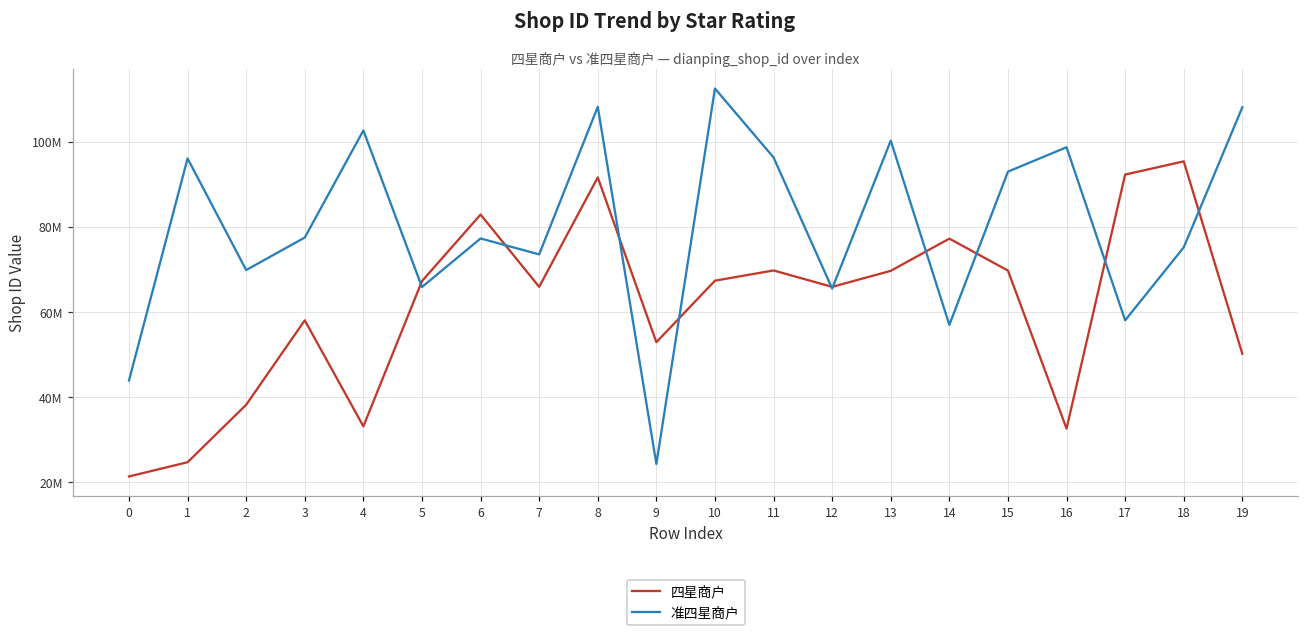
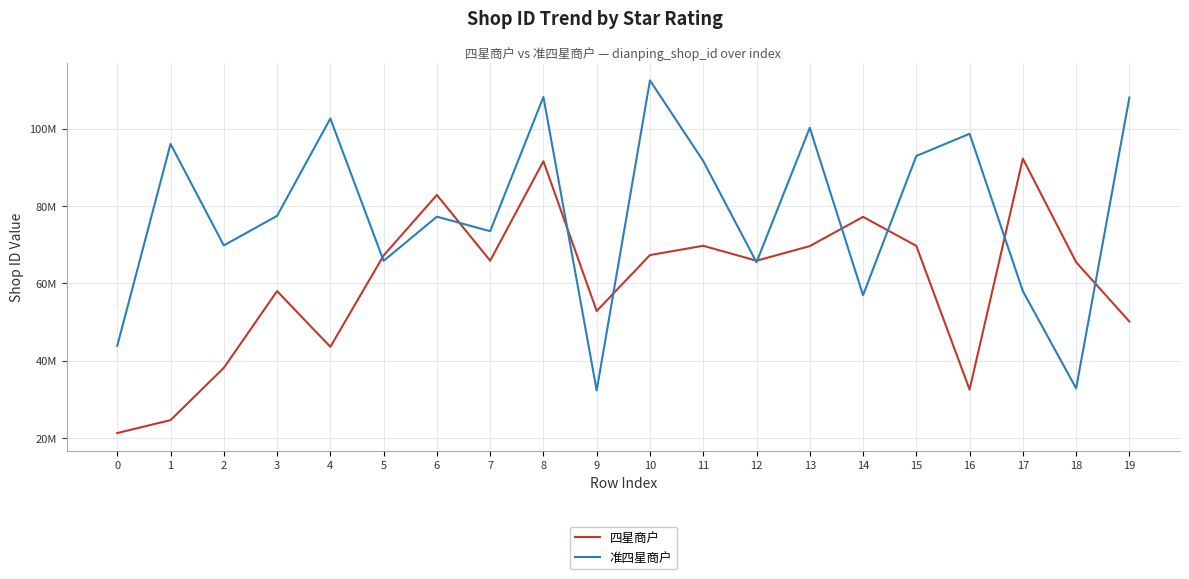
四星商户, 4: 33000000 -> 44000000
准四星商户, 9: 24000000 -> 32000000
准四星商户, 11: 96000000 -> 92000000
四星商户, 18: 95000000 -> 66000000
准四星商户, 18: 75000000 -> 33000000
